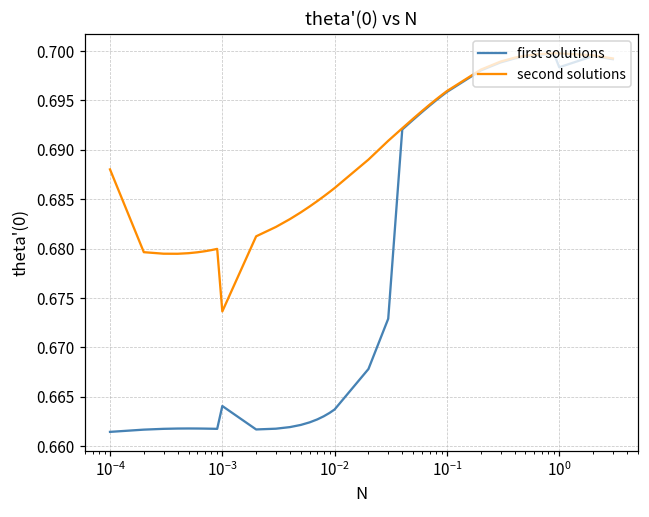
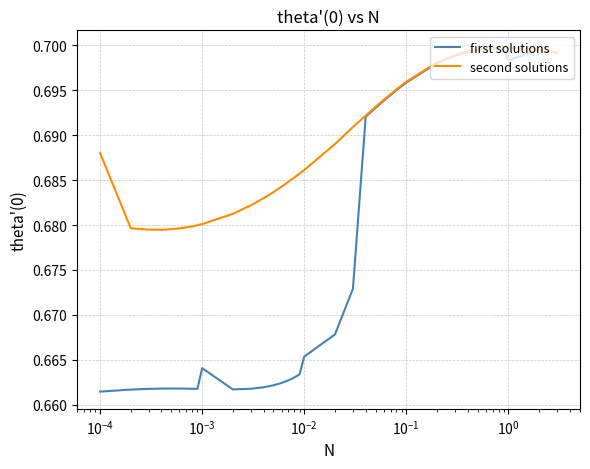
second solutions, 10^-3: 0.674 -> 0.680
first solutions, 10^-2: 0.664 -> 0.665
